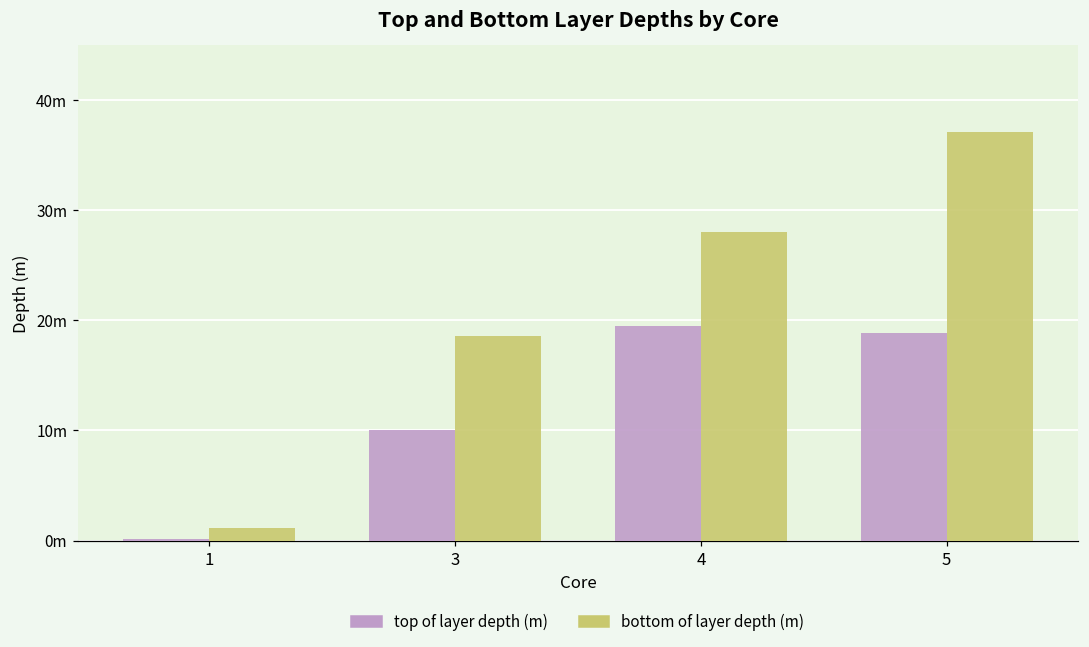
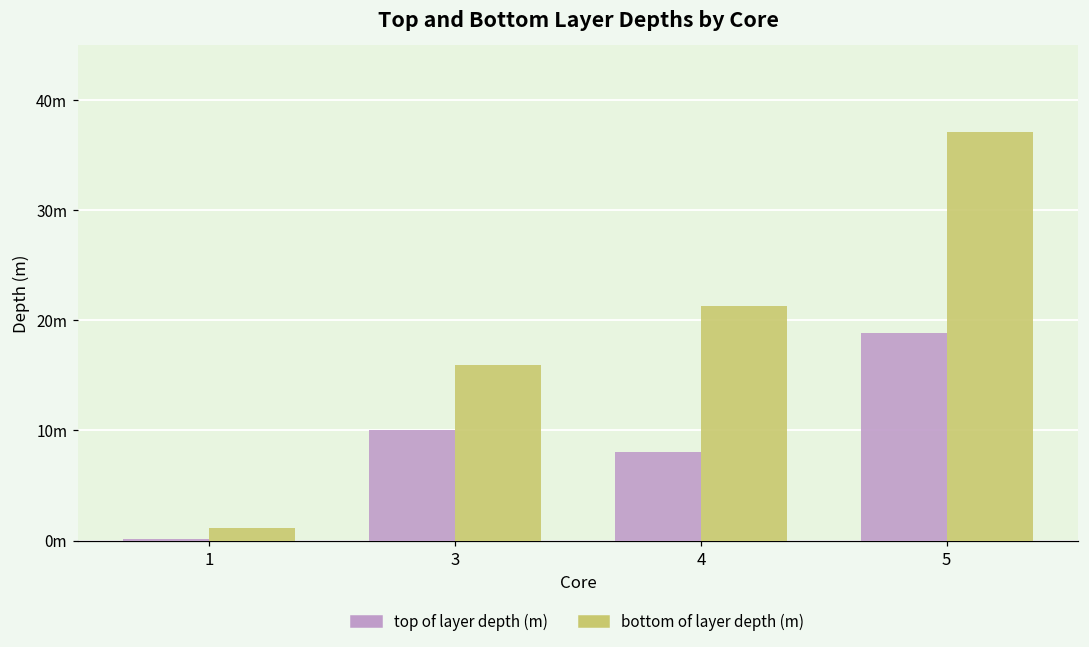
bottom of layer depth (m), 3: 18.6m -> 16.0m
top of layer depth (m), 4: 19.5m -> 8.0m
bottom of layer depth (m), 4: 28.1m -> 21.3m
